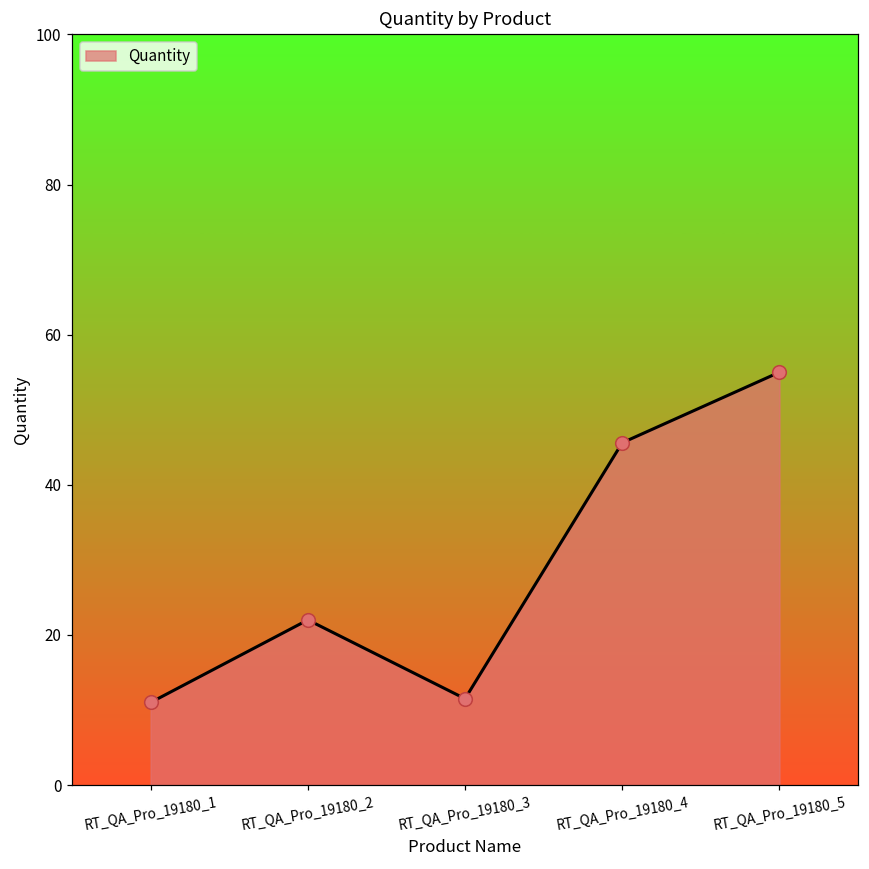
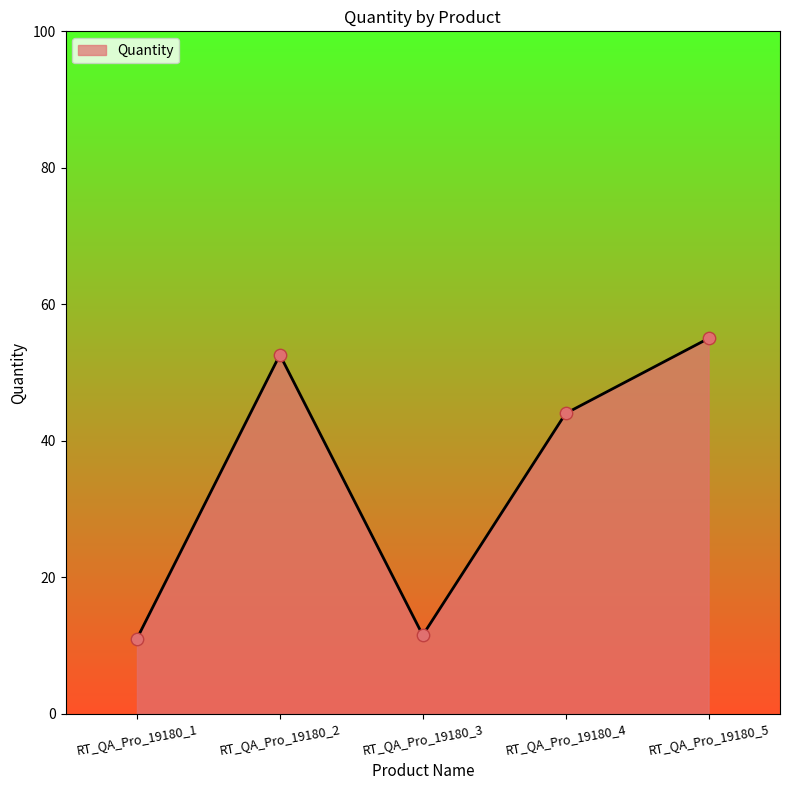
RT_QA_Pro_19180_2: 22 -> 53
RT_QA_Pro_19180_4: 46 -> 44
